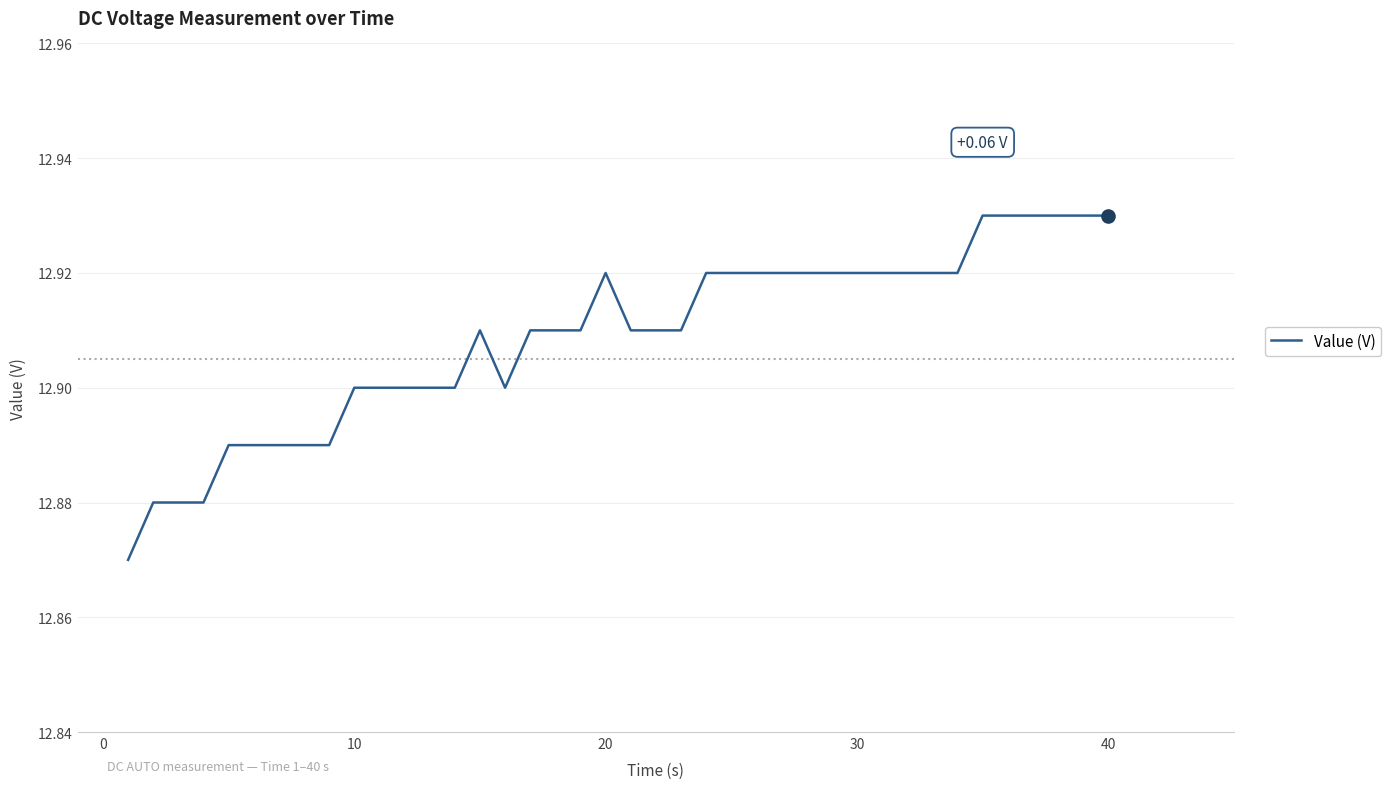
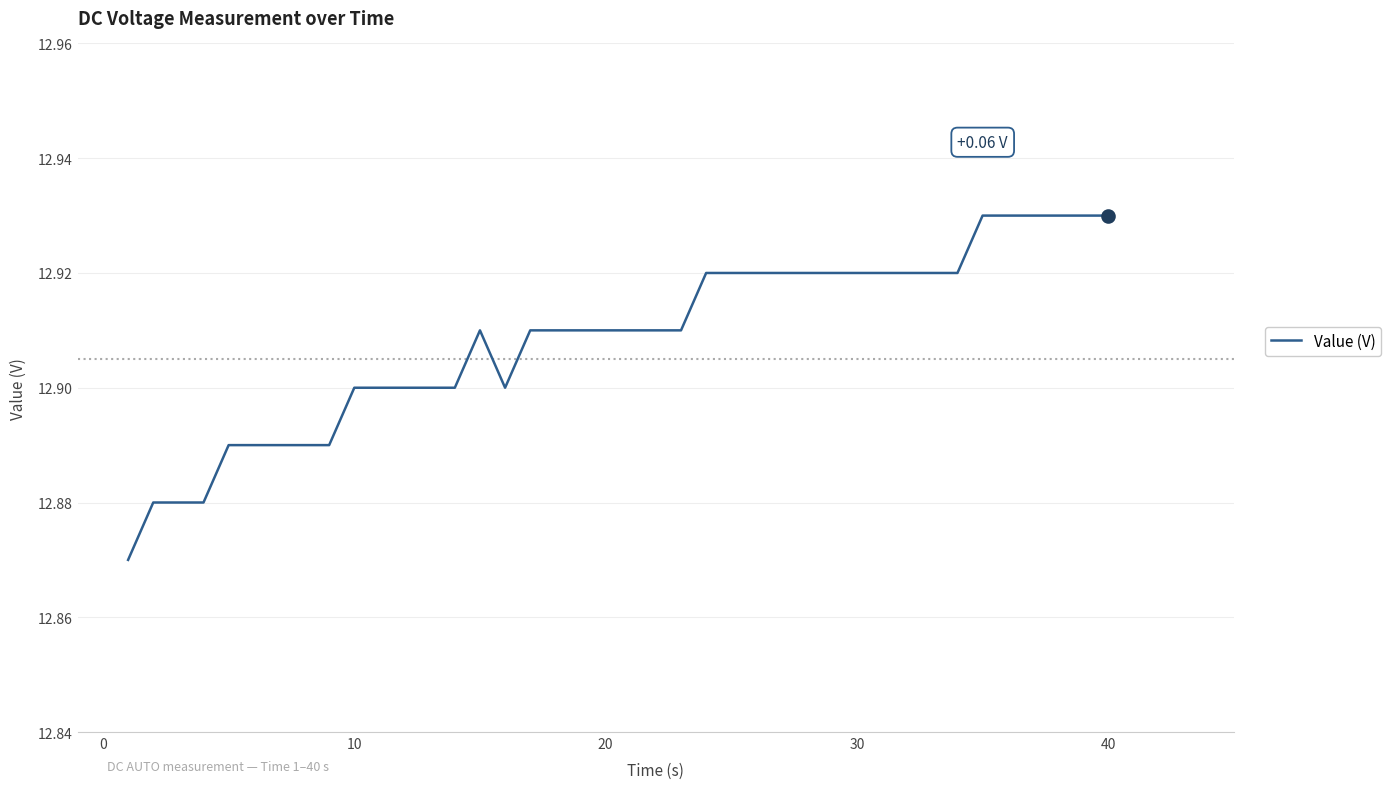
Value (V), 20: 12.92 -> 12.91
